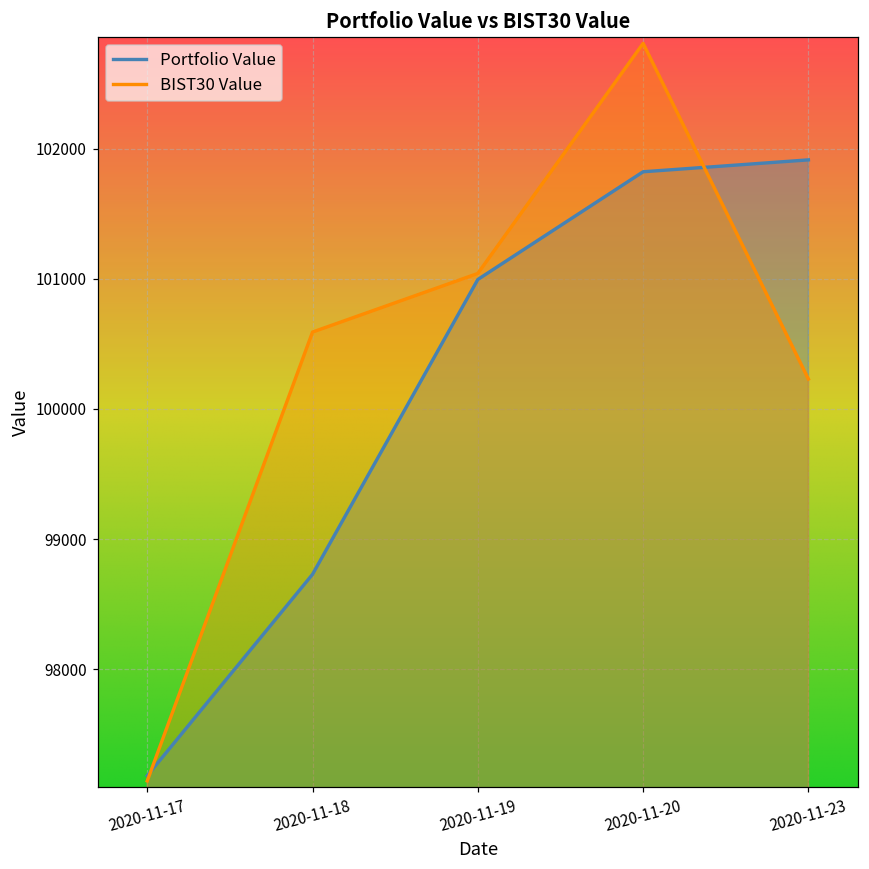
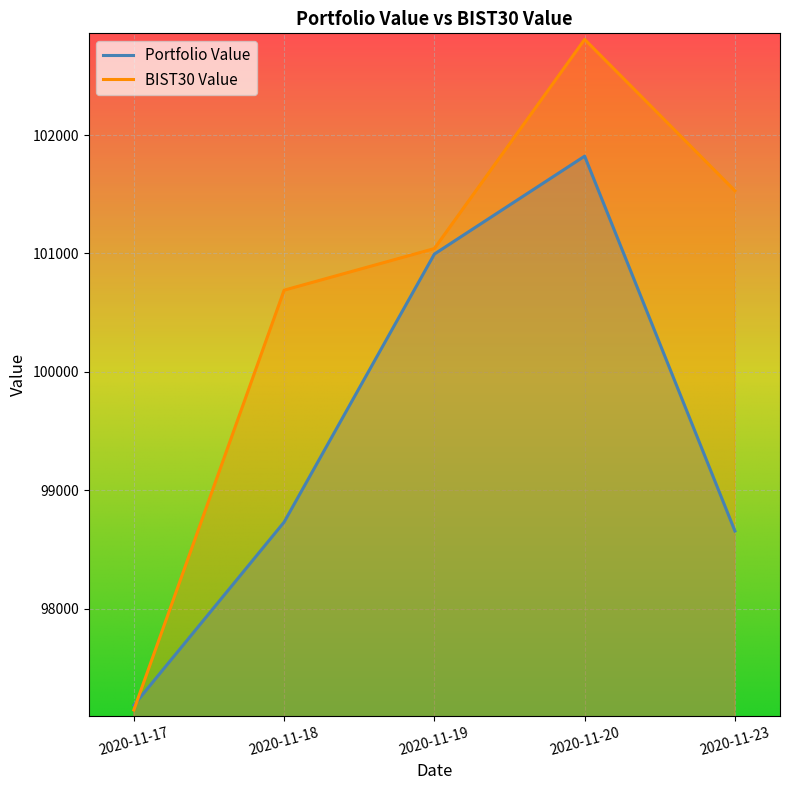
BIST30 Value, 2020-11-18: 100590 -> 100690
Portfolio Value, 2020-11-23: 101910 -> 98660
BIST30 Value, 2020-11-23: 100230 -> 101530
